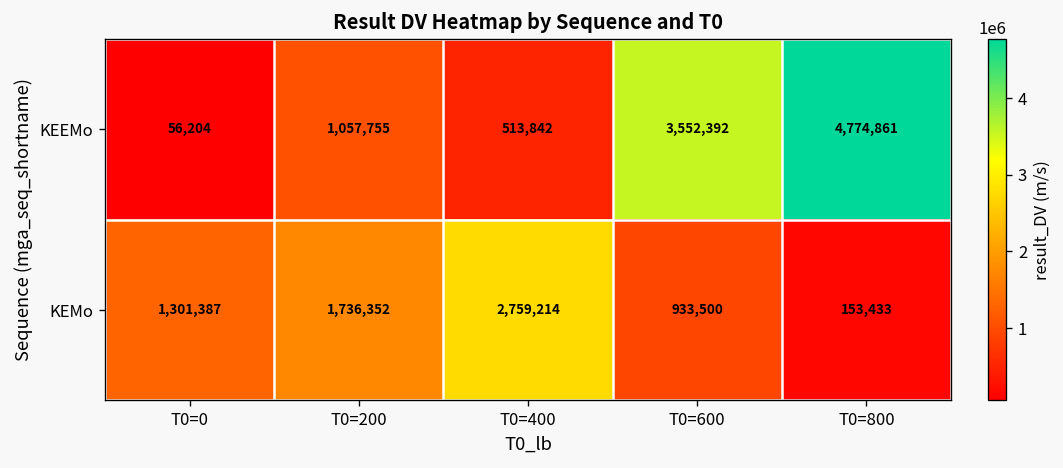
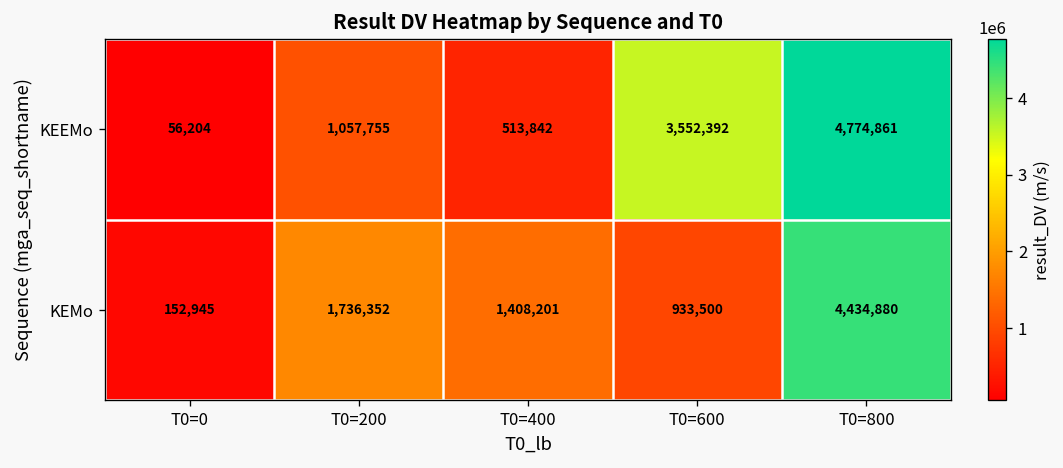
KEMo, T0=0: 1,301,387 -> 152,945
KEMo, T0=400: 2,759,214 -> 1,408,201
KEMo, T0=800: 153,433 -> 4,434,880
